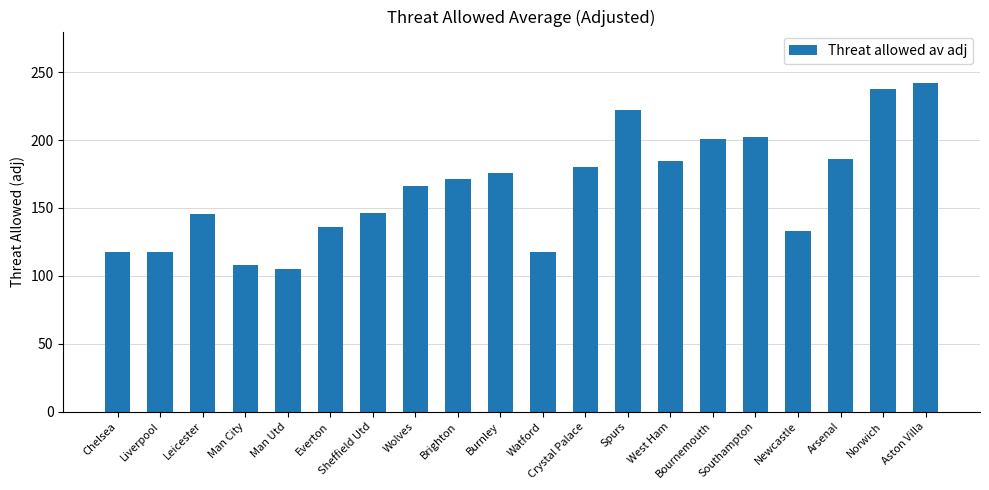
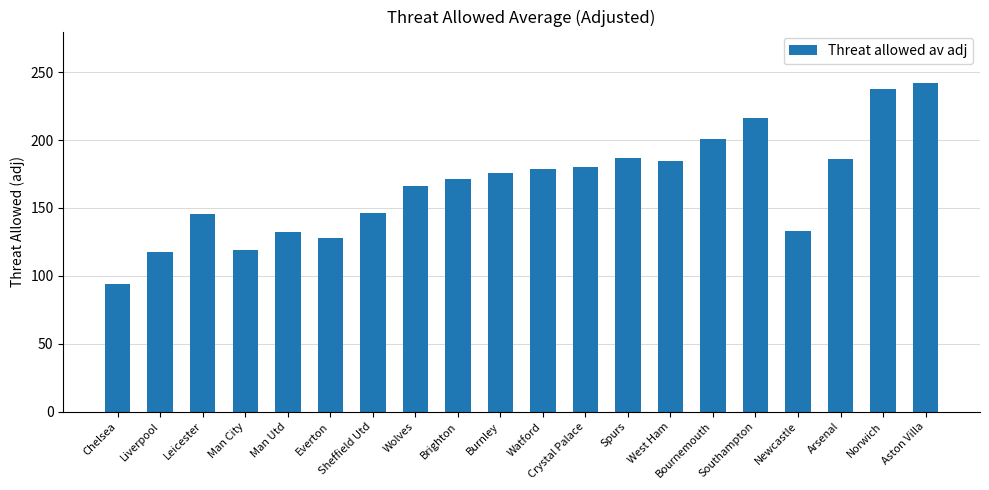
Chelsea: 118 -> 94
Man City: 108 -> 119
Man Utd: 105 -> 133
Everton: 136 -> 128
Watford: 118 -> 179
Spurs: 222 -> 187
Southampton: 203 -> 216
